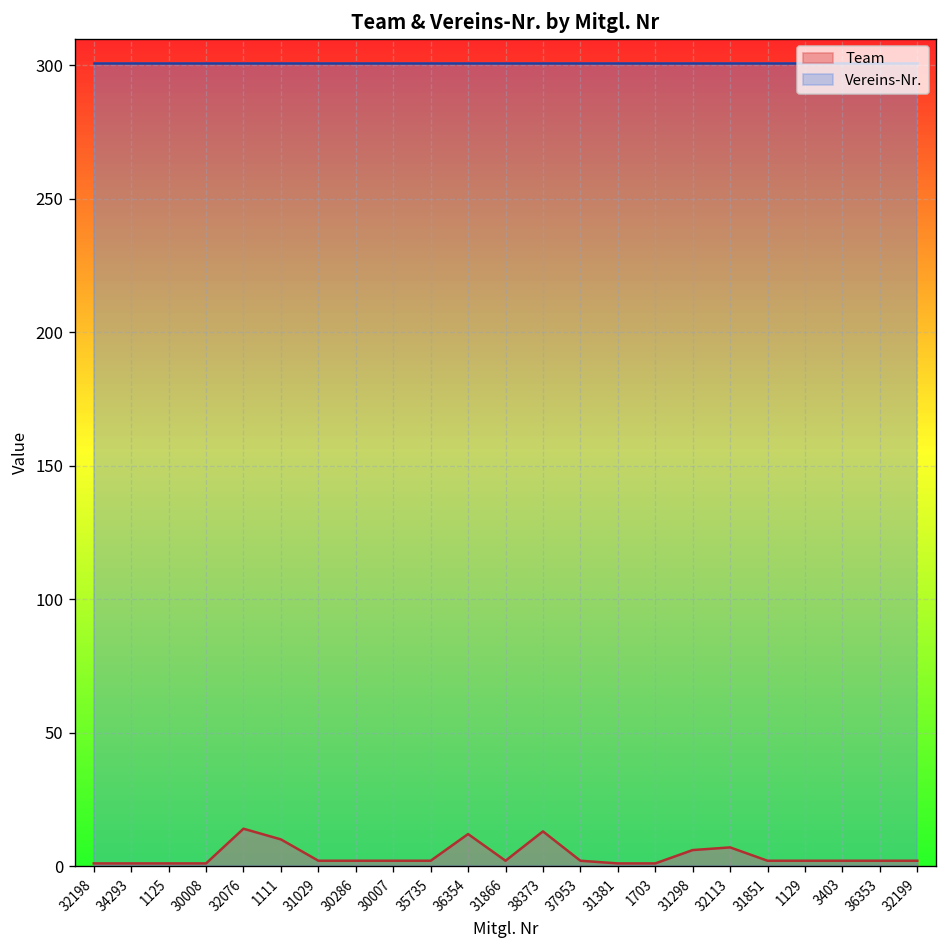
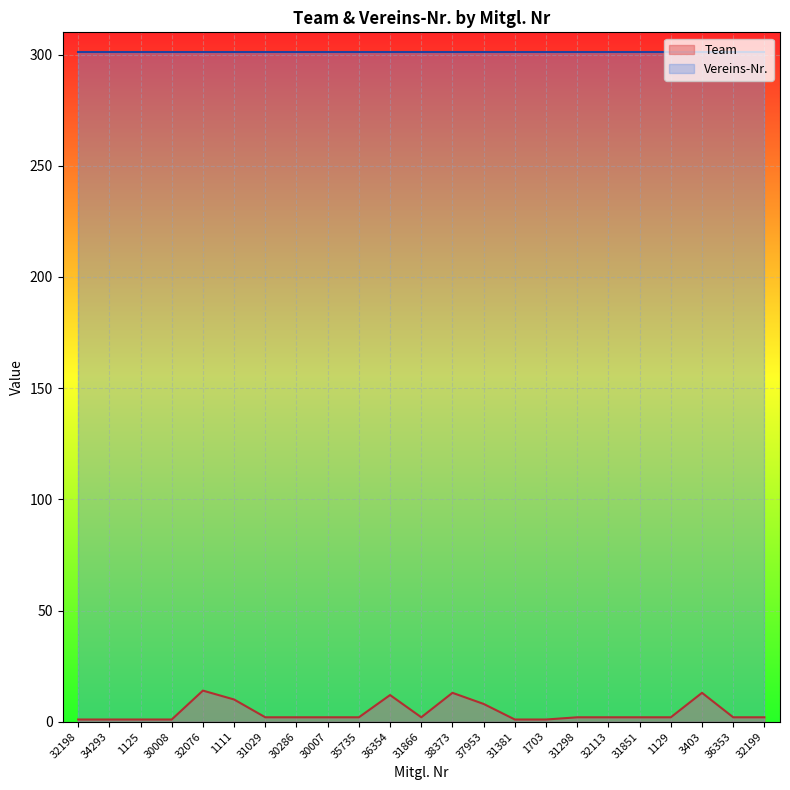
Team, 37953: 2 -> 8
Team, 31298: 6 -> 2
Team, 32113: 7 -> 2
Team, 3403: 2 -> 13
